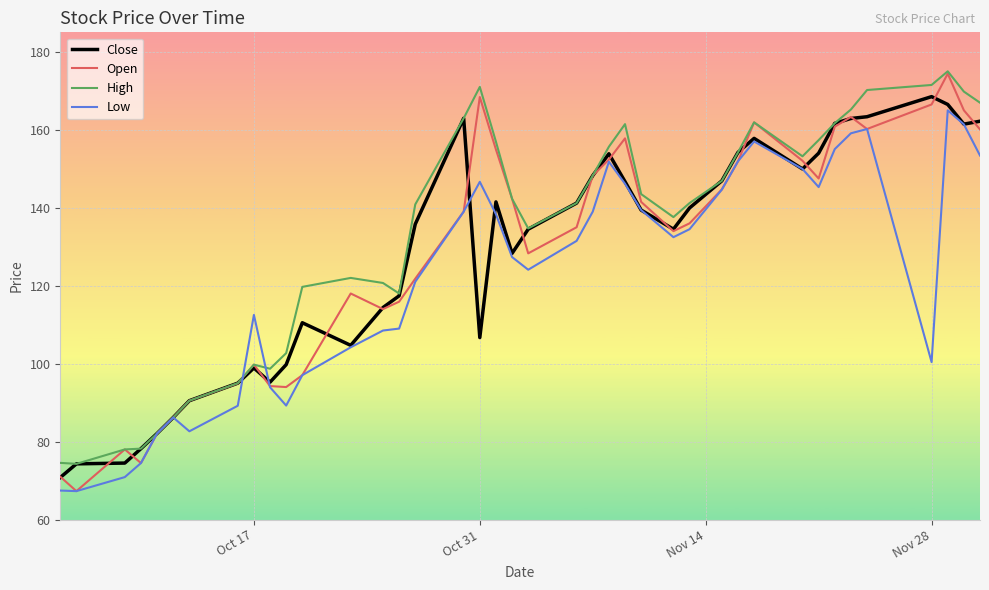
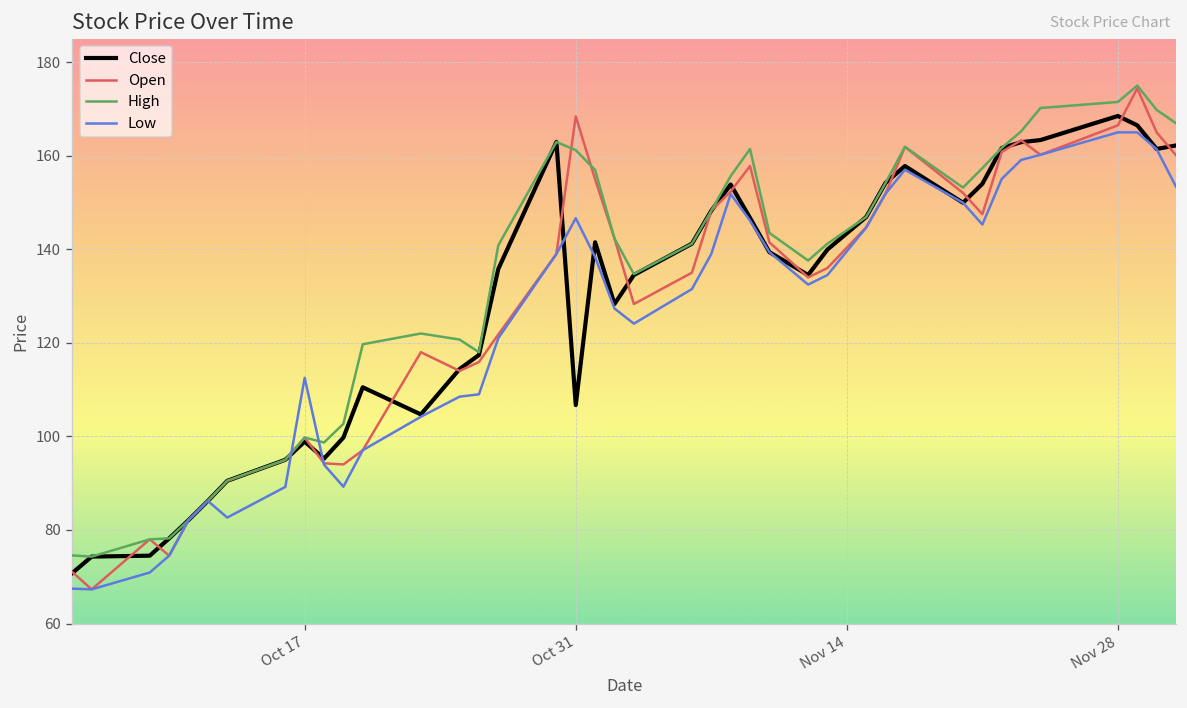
High, Oct 31: 171 -> 161
Low, Nov 28: 100 -> 165
